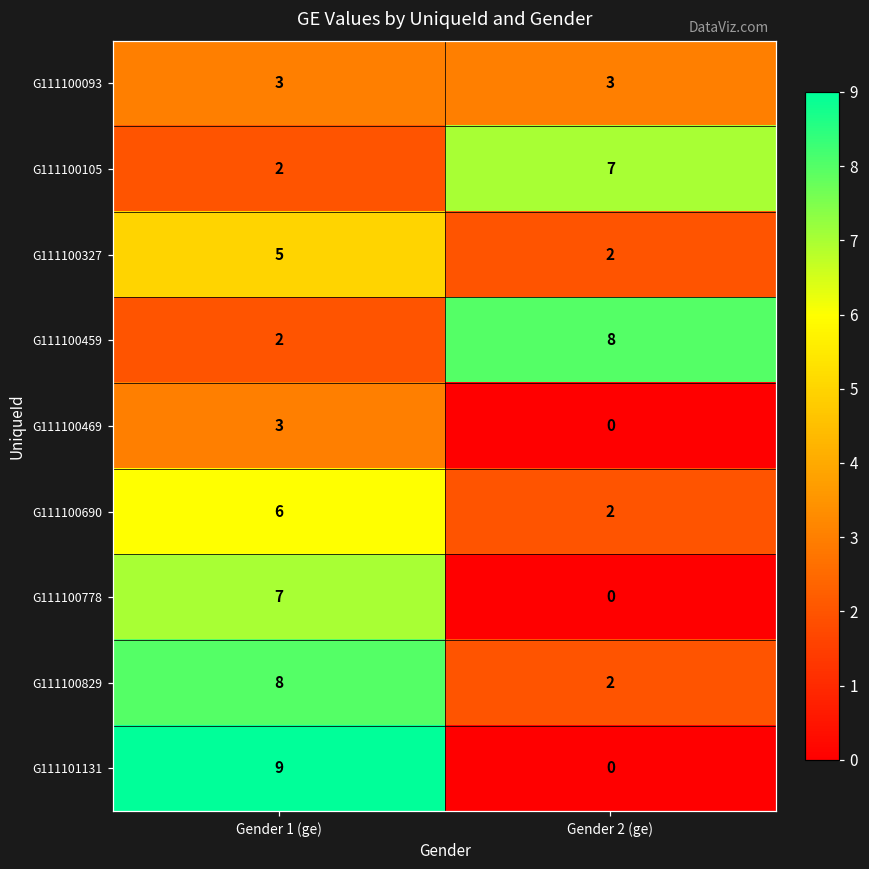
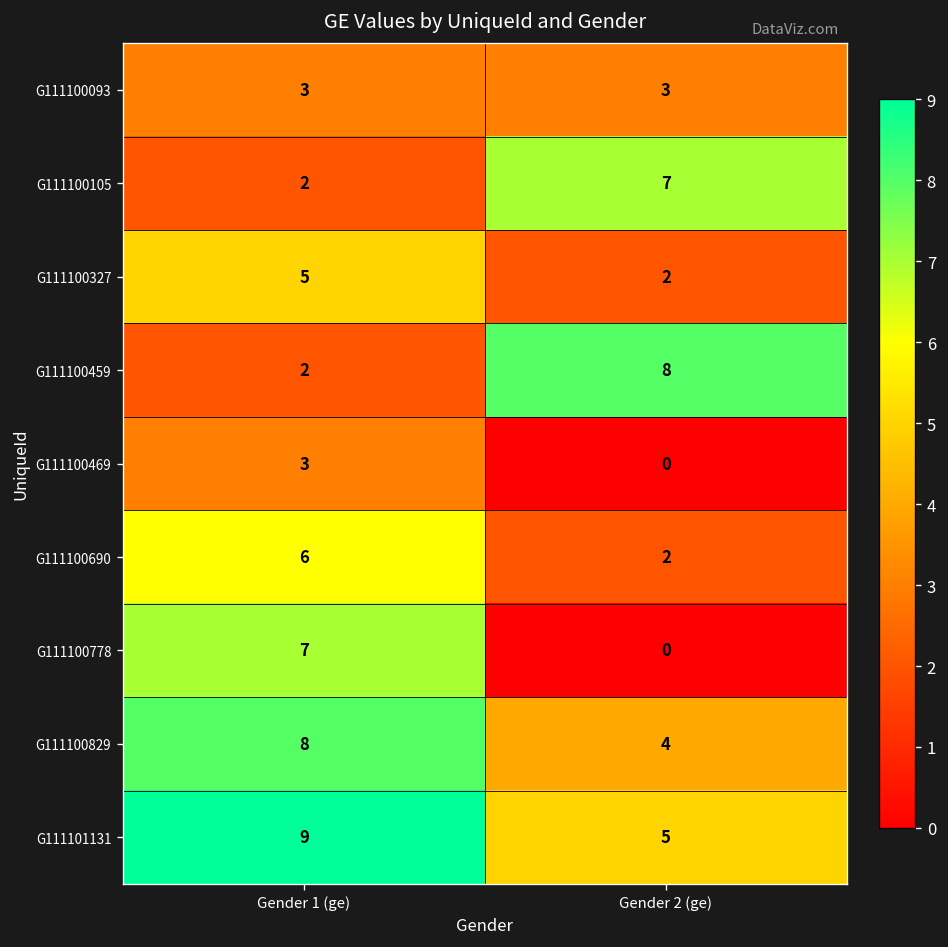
G111100829, Gender 2 (ge): 2 -> 4
G111101131, Gender 2 (ge): 0 -> 5
